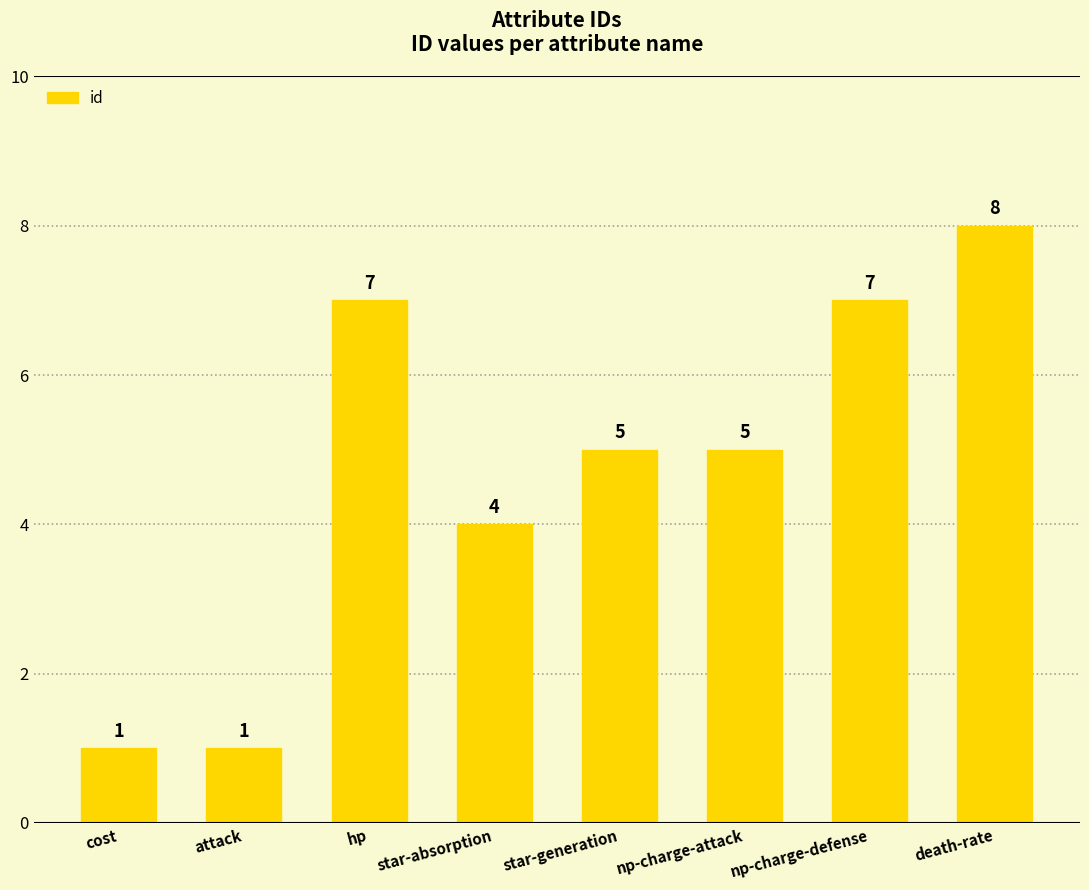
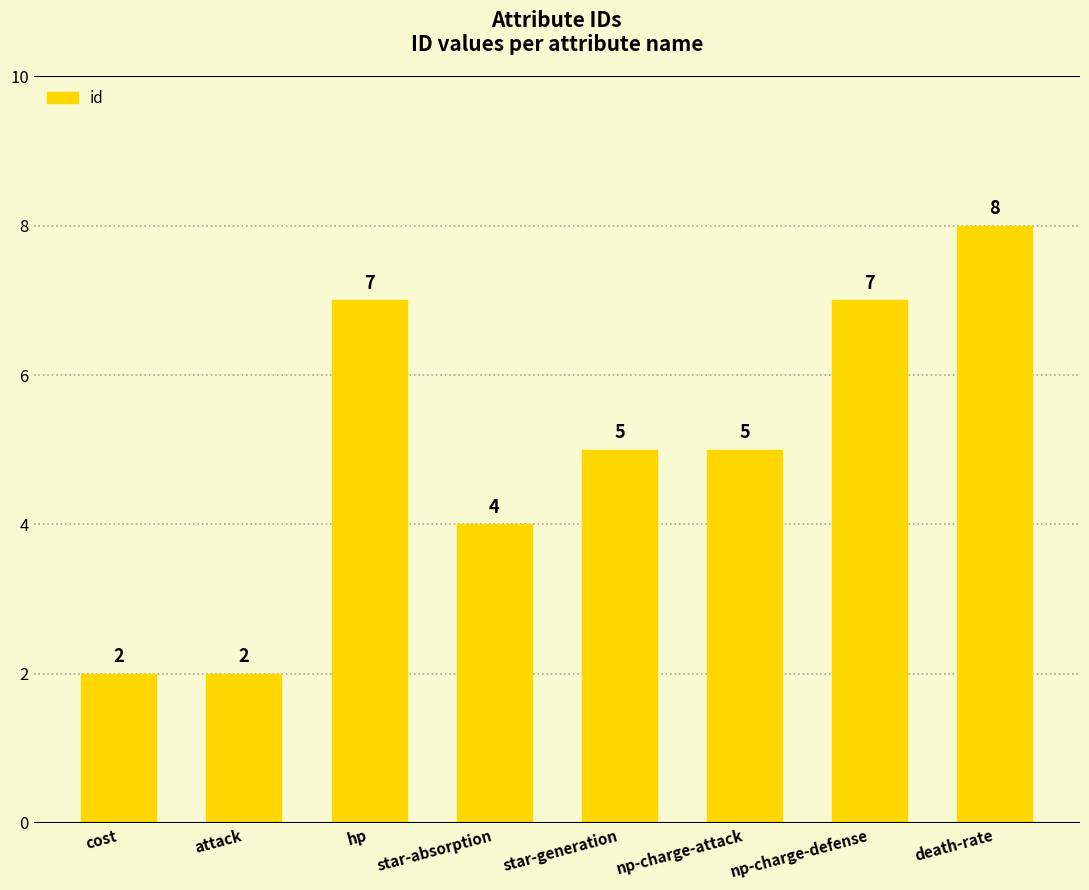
cost: 1 -> 2
attack: 1 -> 2
